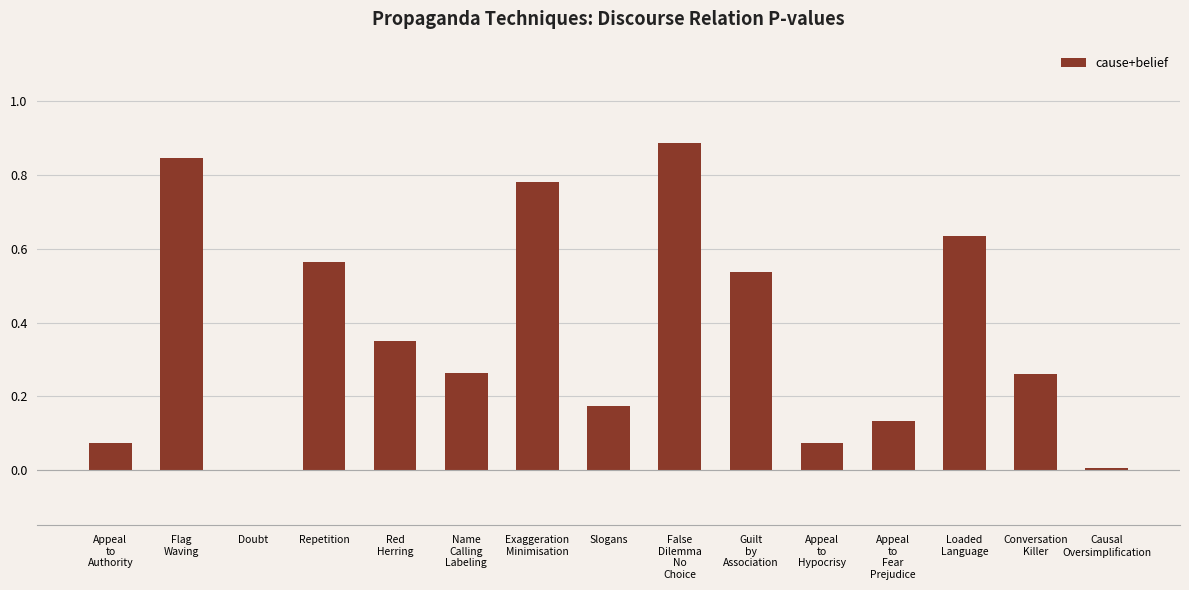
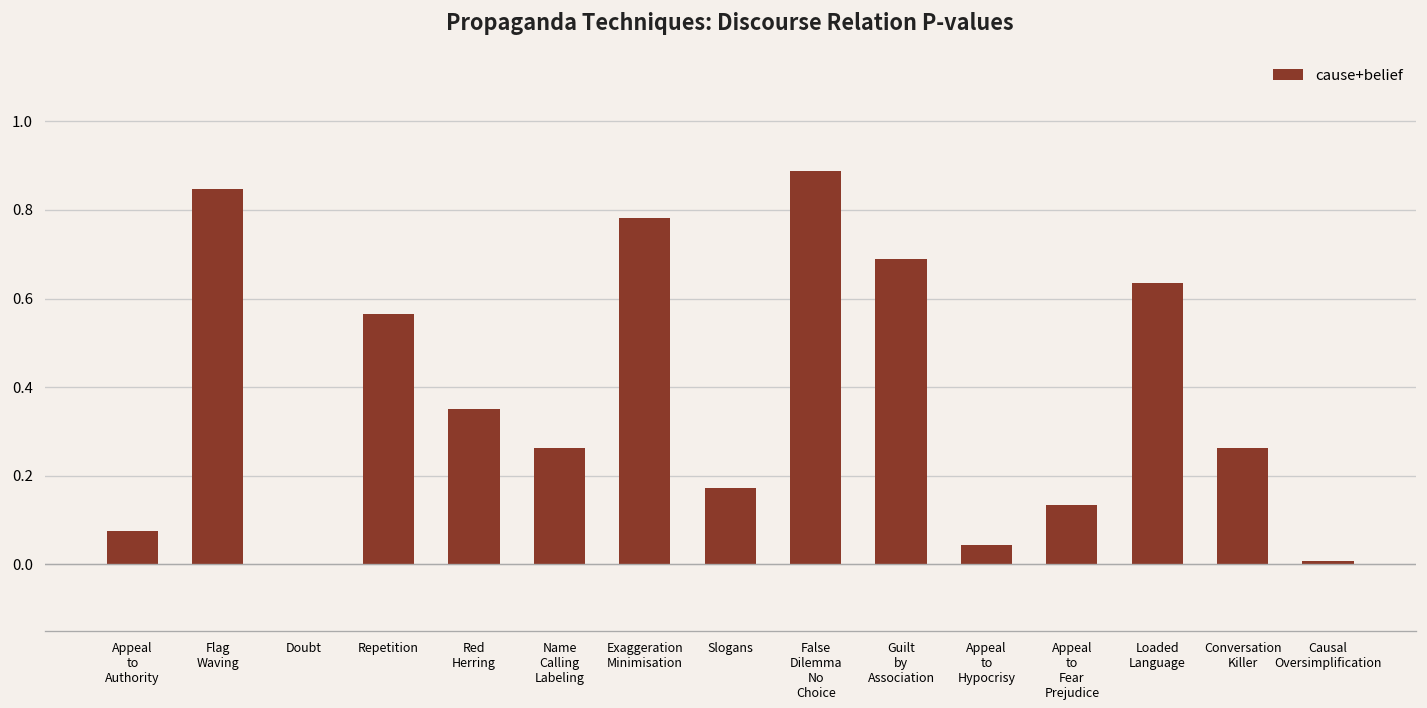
Guilt by Association: 0.54 -> 0.69
Appeal to Hypocrisy: 0.07 -> 0.04
